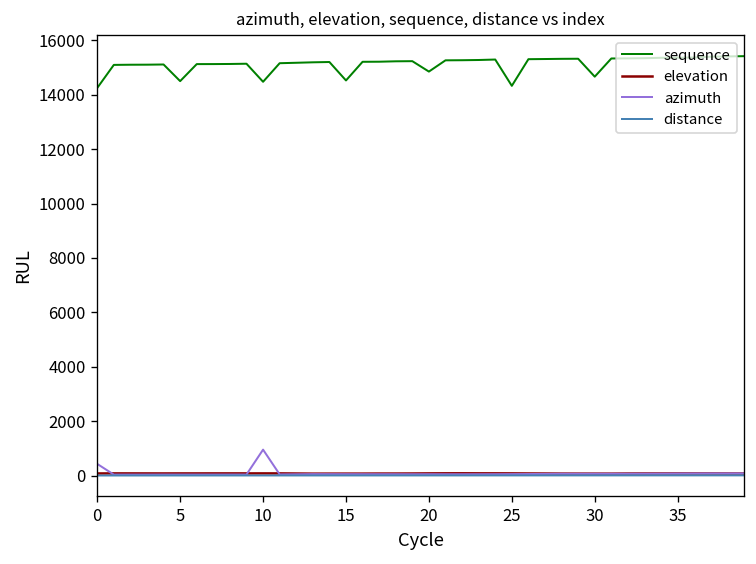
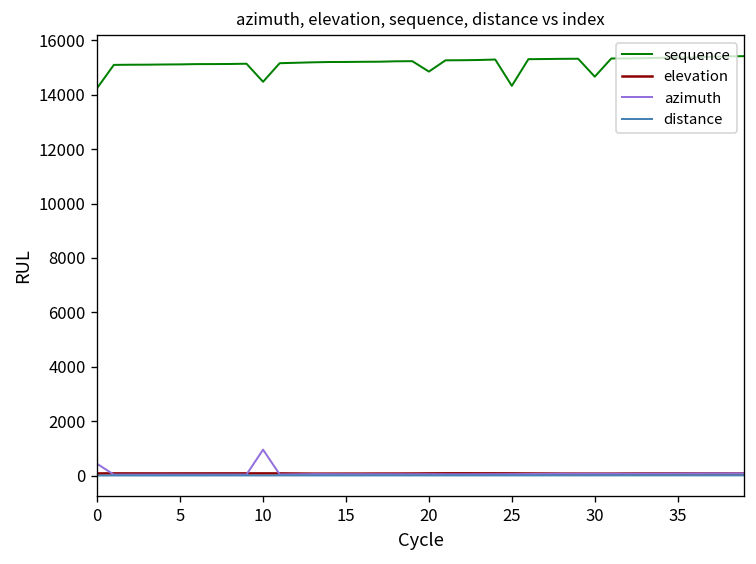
sequence, 5: 14500 -> 15100
sequence, 15: 14500 -> 15200
